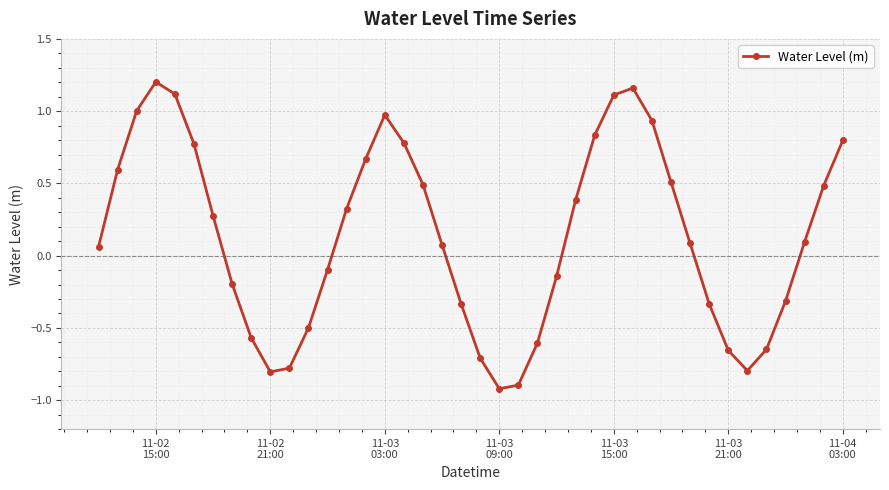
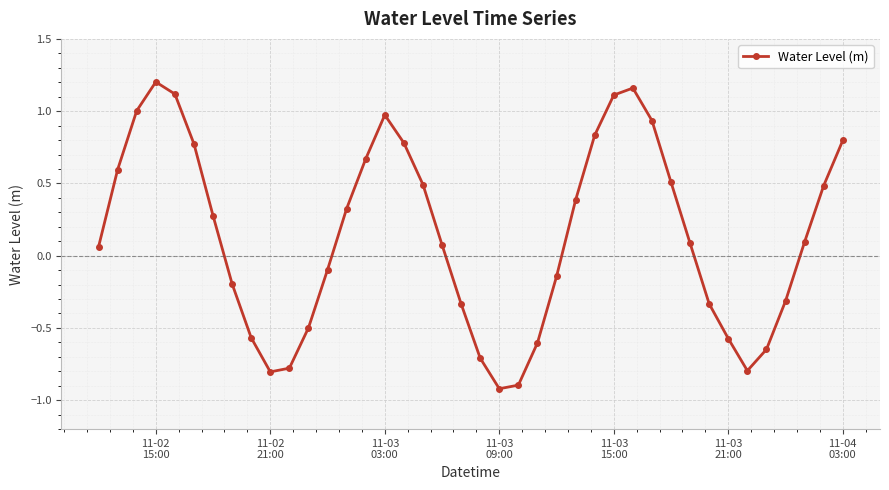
11-03 21:00: -0.65 -> -0.57
